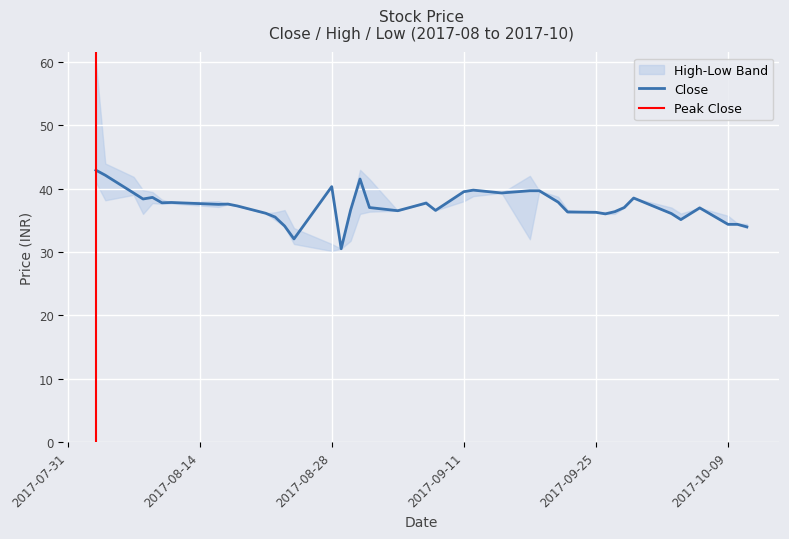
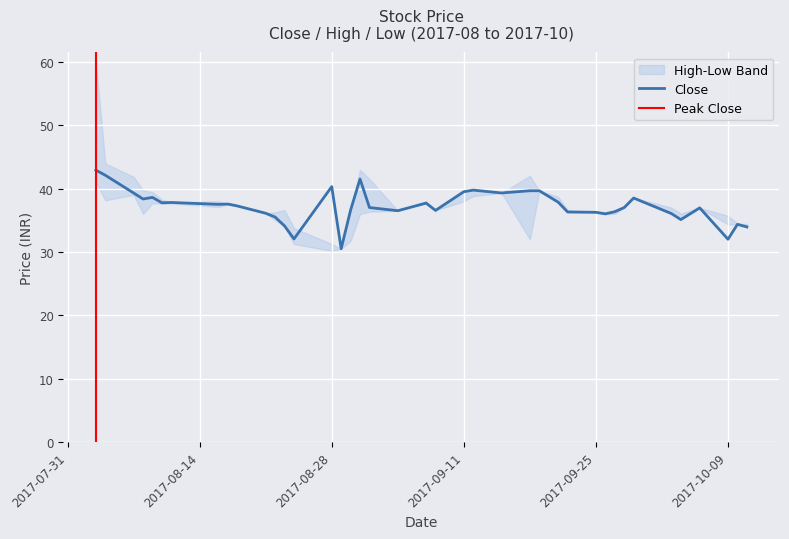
Close, 2017-10-09: 34 -> 32
